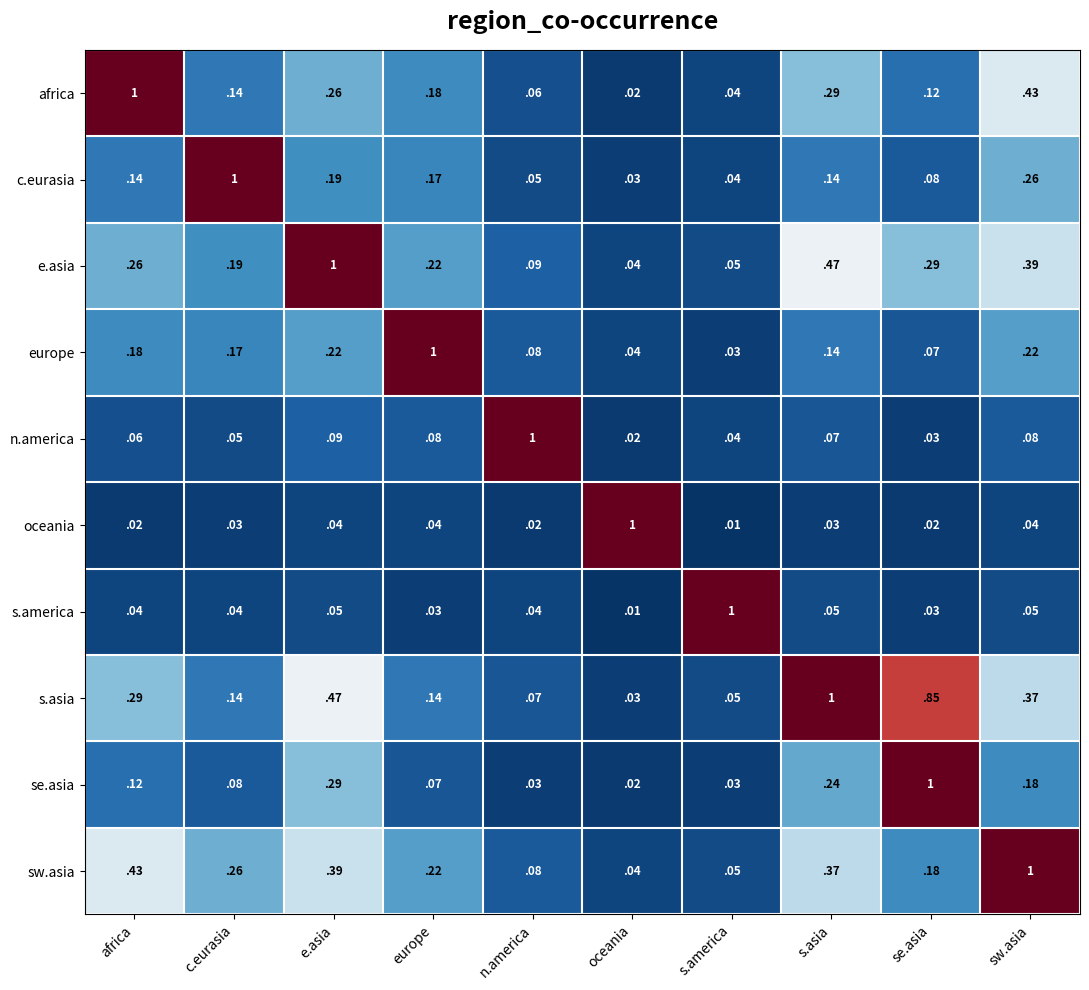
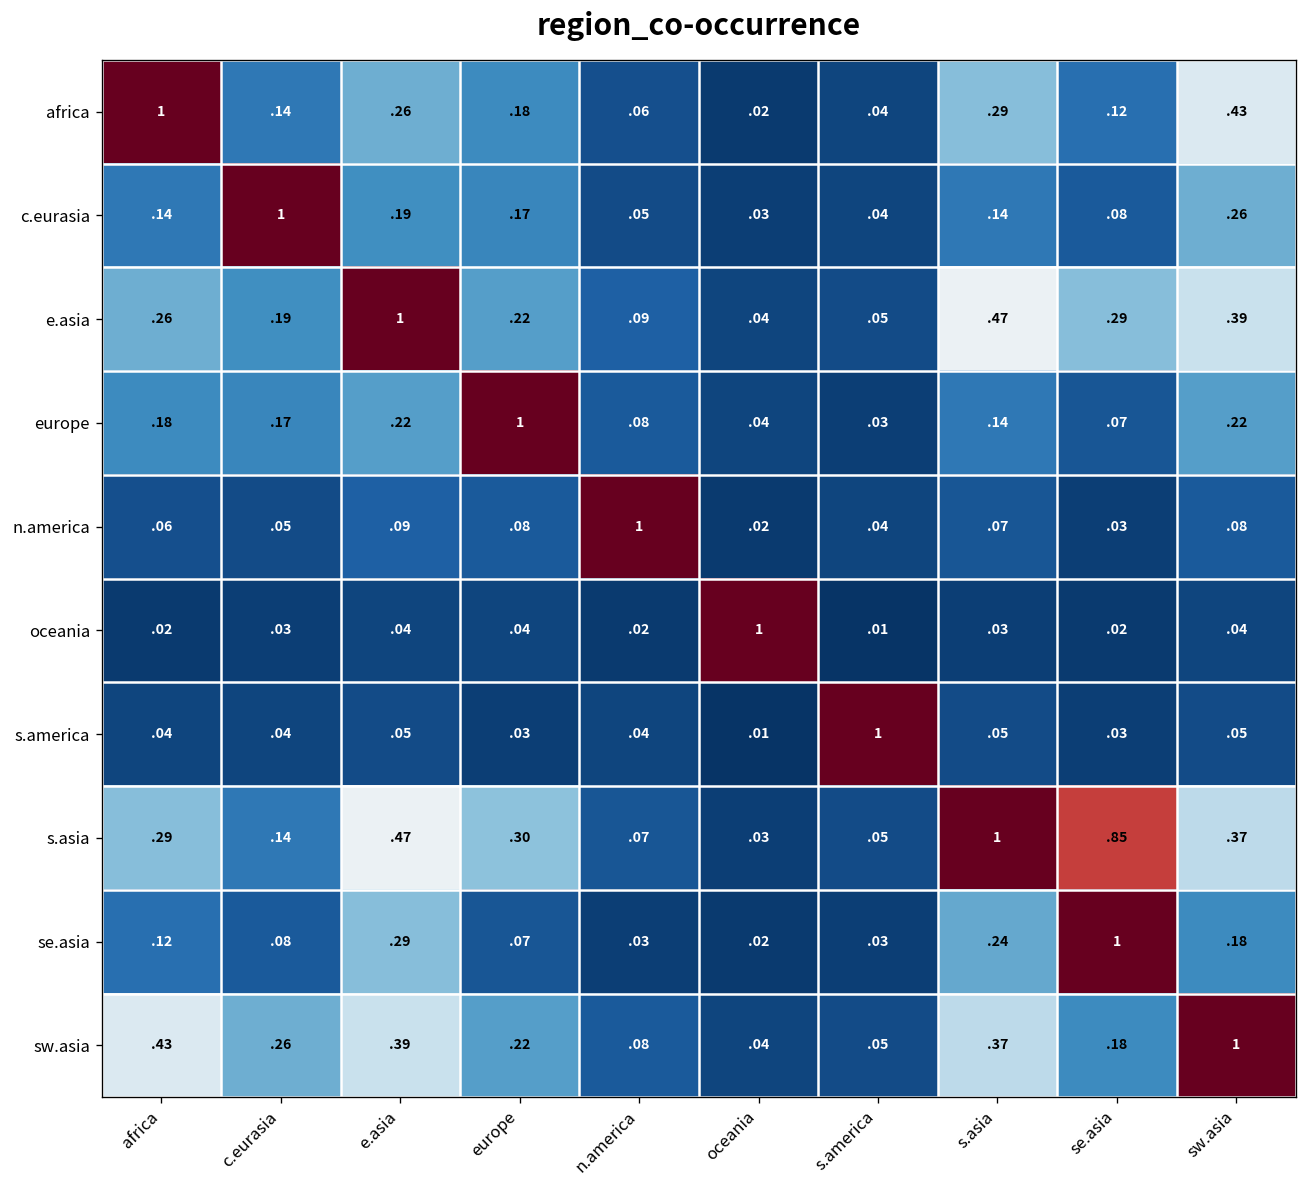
s.asia, europe: 14 -> 30
